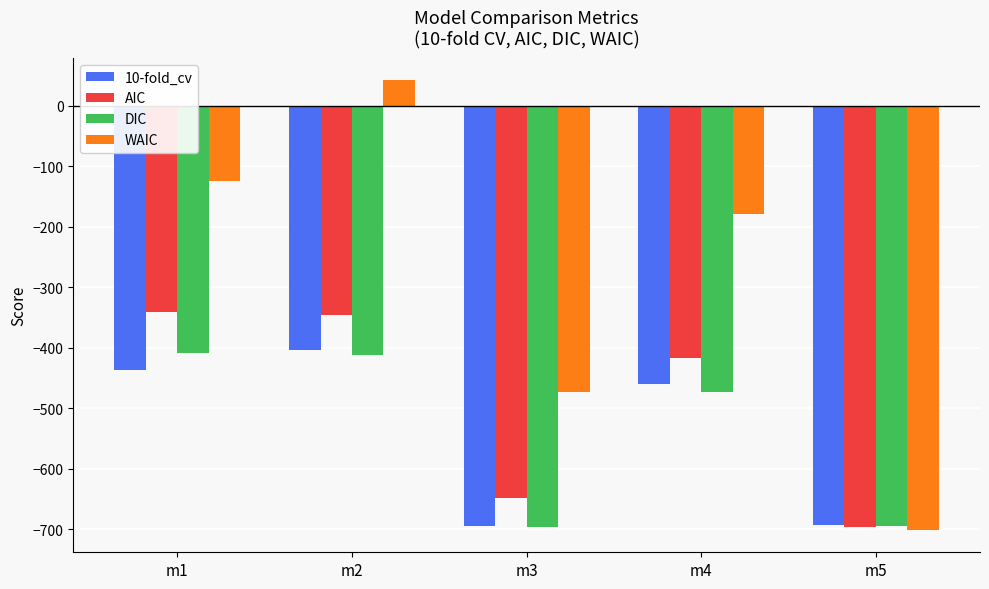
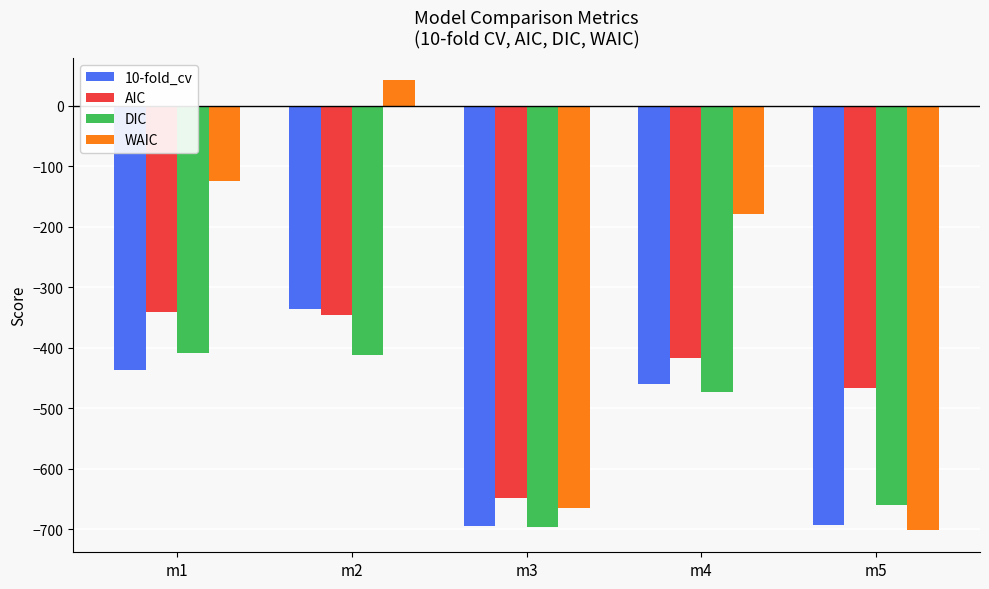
10-fold_cv, m2: -400 -> -340
WAIC, m3: -470 -> -660
AIC, m5: -700 -> -470
DIC, m5: -690 -> -660
